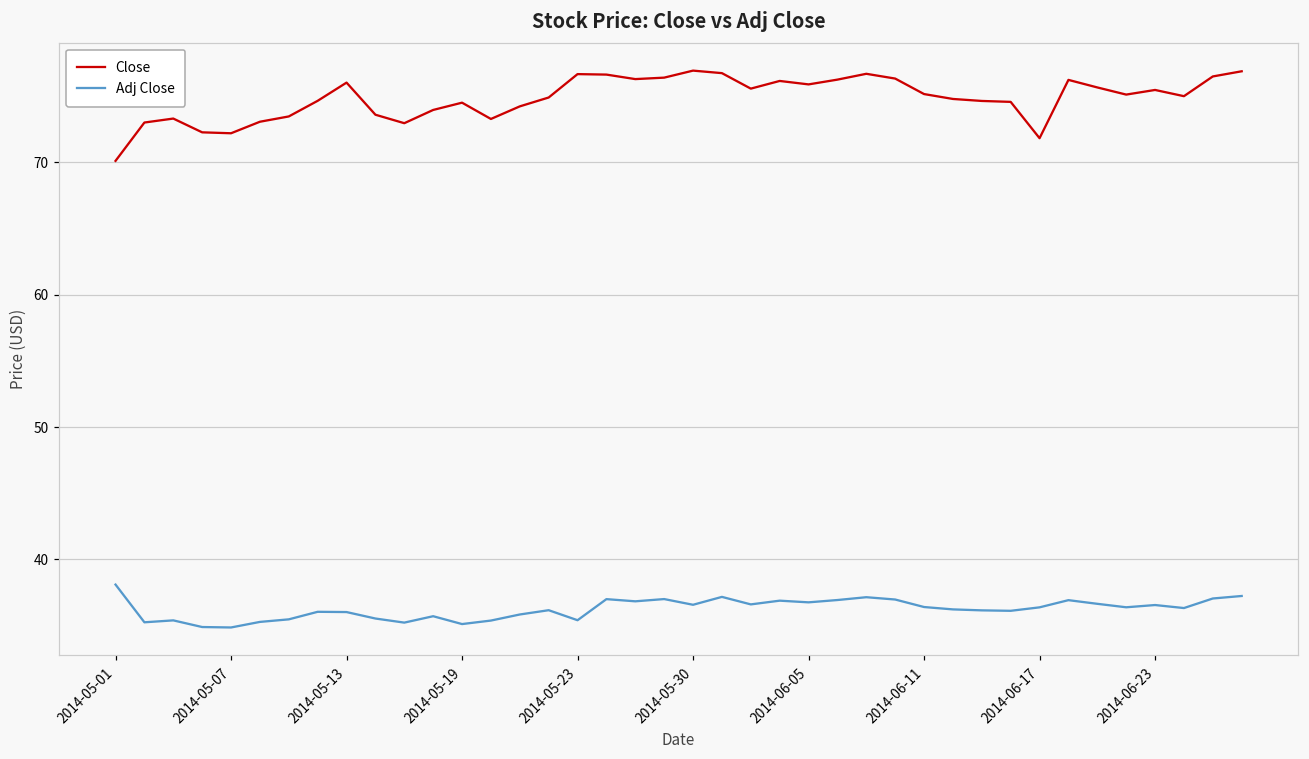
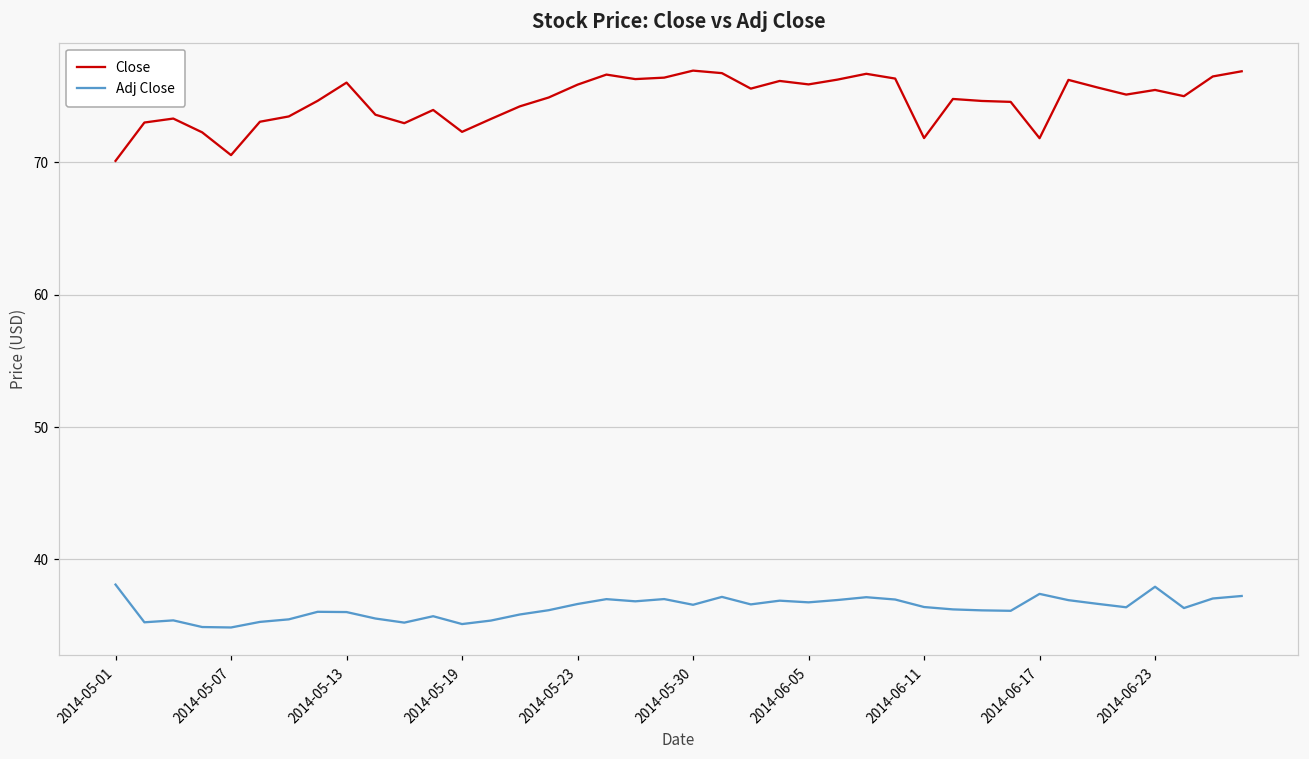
Close, 2014-05-07: 72.2 -> 70.5
Close, 2014-05-19: 74.5 -> 72.3
Close, 2014-05-23: 76.6 -> 75.8
Adj Close, 2014-05-23: 35.4 -> 36.6
Close, 2014-06-11: 75.1 -> 71.8
Adj Close, 2014-06-17: 36.4 -> 37.4
Adj Close, 2014-06-23: 36.6 -> 37.9
